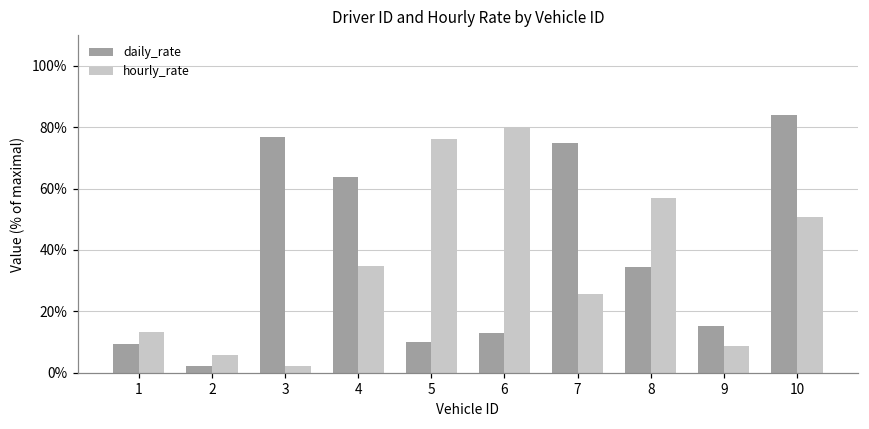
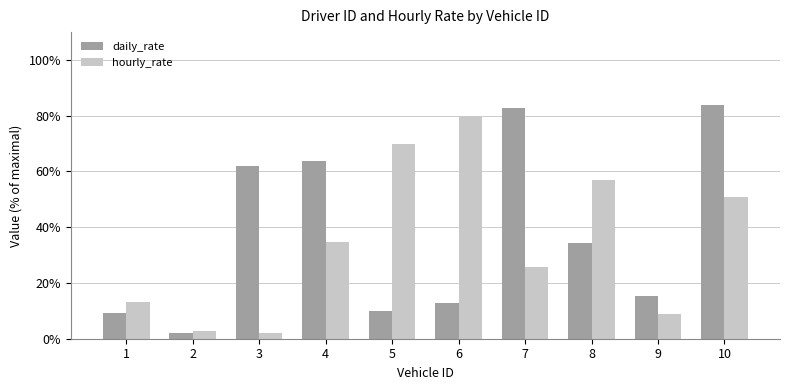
hourly_rate, 2: 6% -> 3%
daily_rate, 3: 77% -> 62%
hourly_rate, 5: 76% -> 70%
daily_rate, 7: 75% -> 83%
